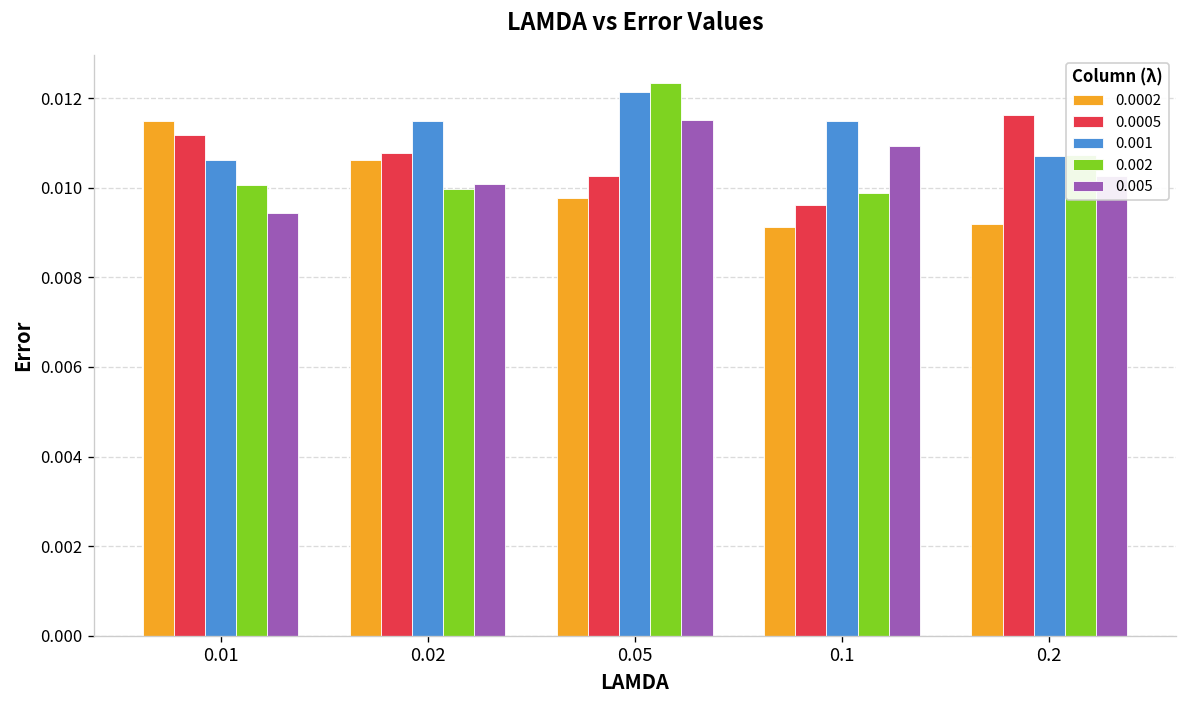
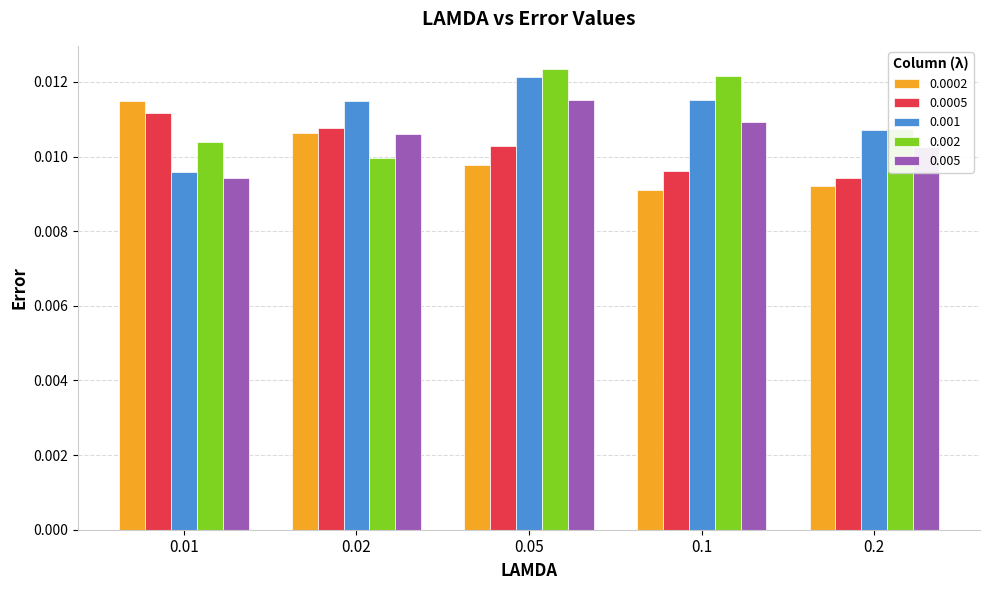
0.001, 0.01: 0.0106 -> 0.0096
0.002, 0.01: 0.0101 -> 0.0104
0.005, 0.02: 0.0101 -> 0.0106
0.002, 0.1: 0.0099 -> 0.0122
0.0005, 0.2: 0.0116 -> 0.0094
